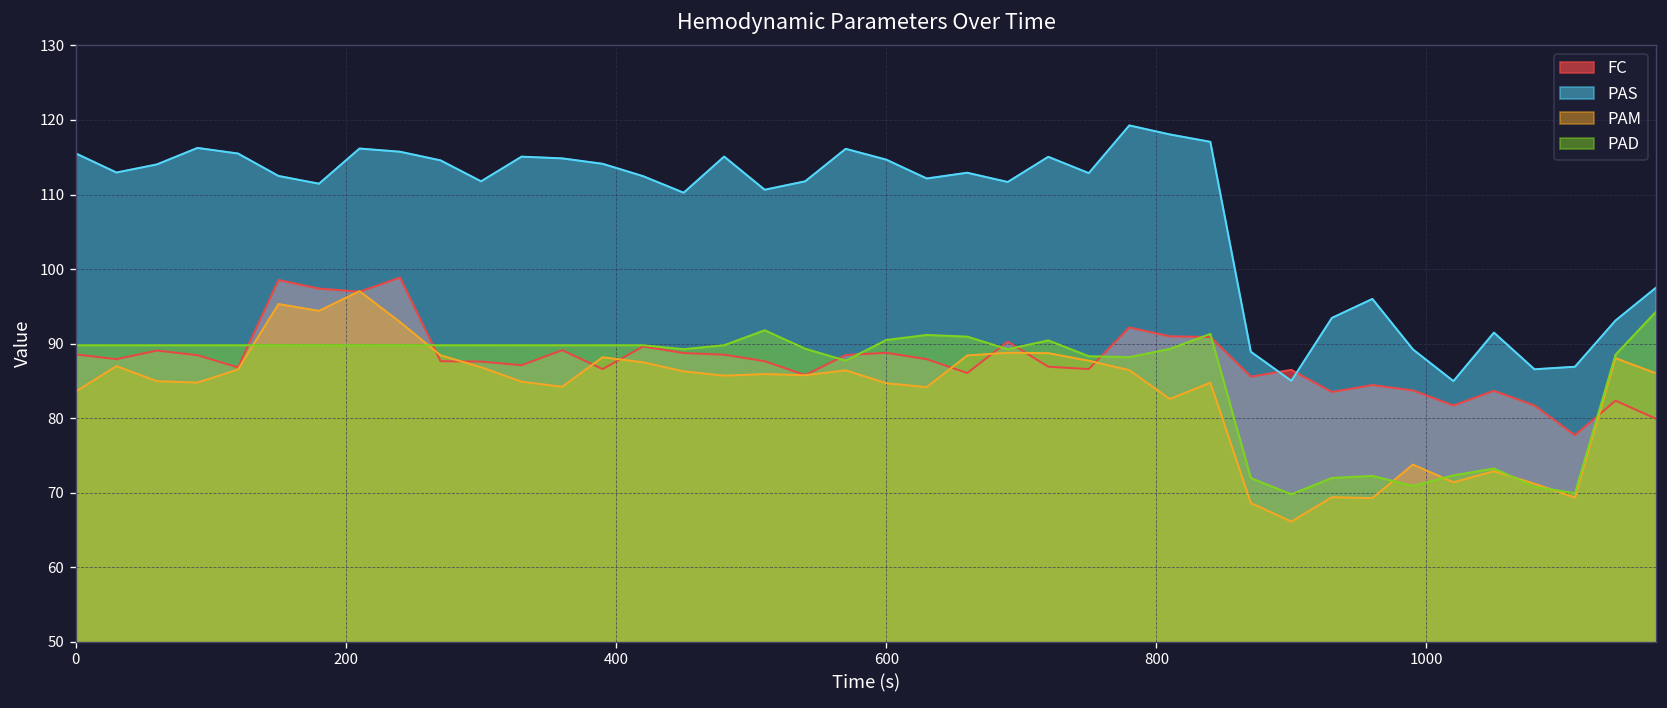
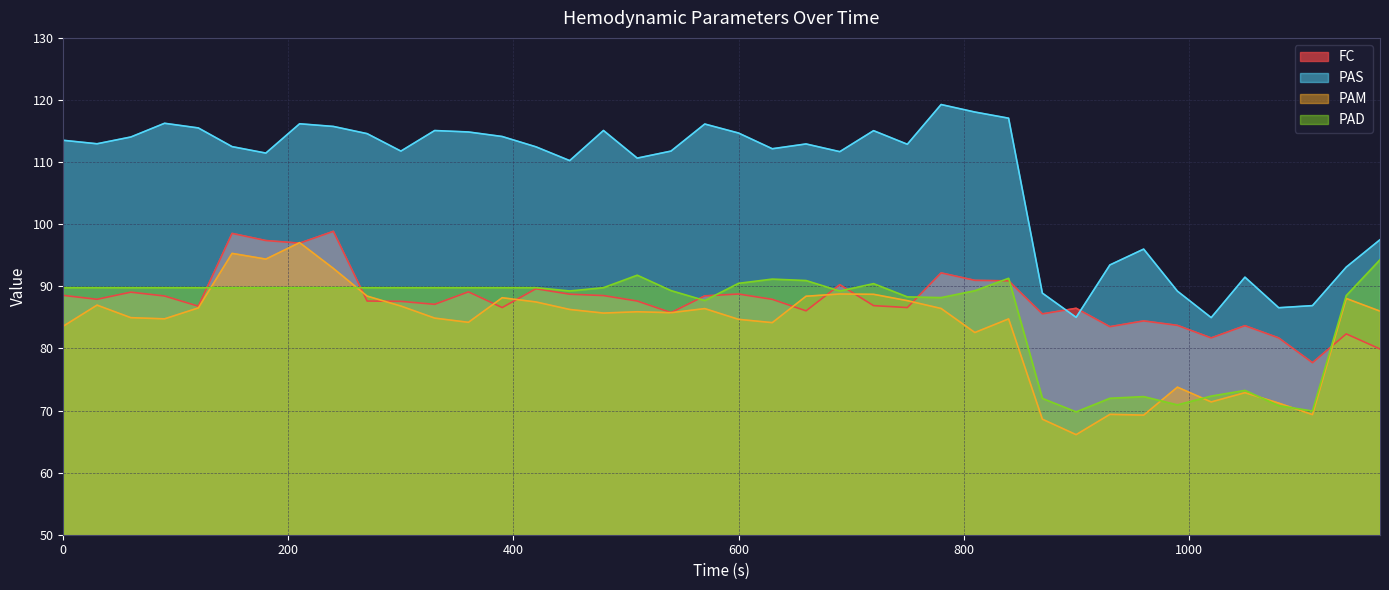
PAS, 0: 116 -> 114
